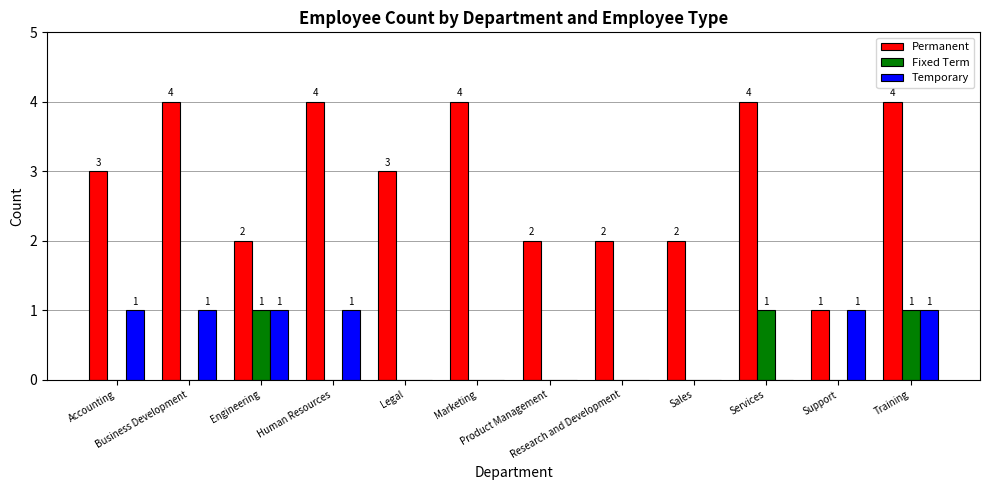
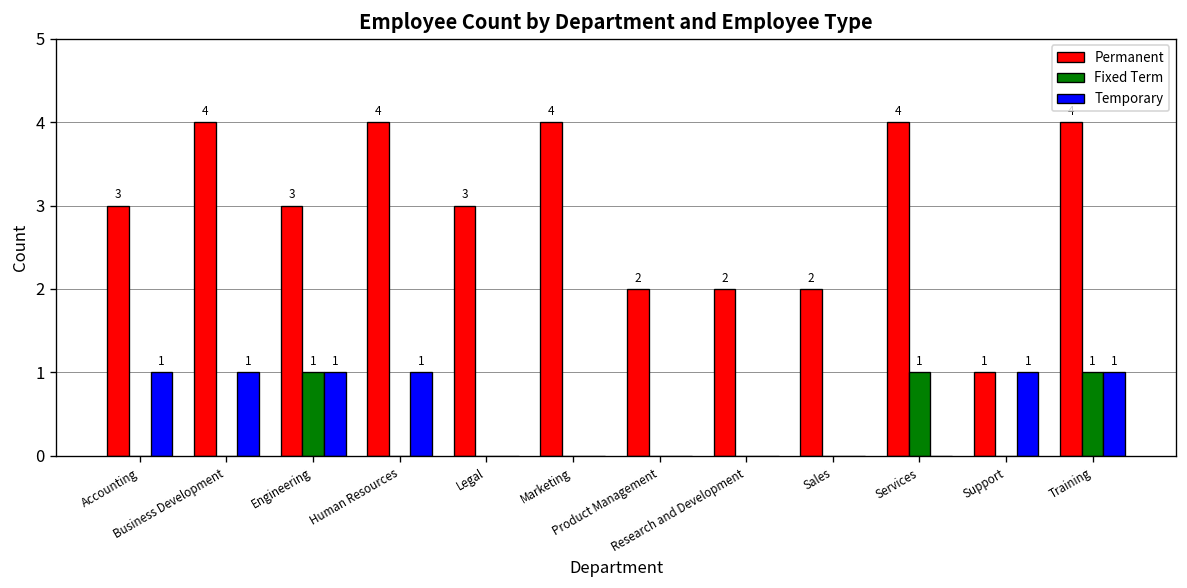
Permanent, Engineering: 2 -> 3
